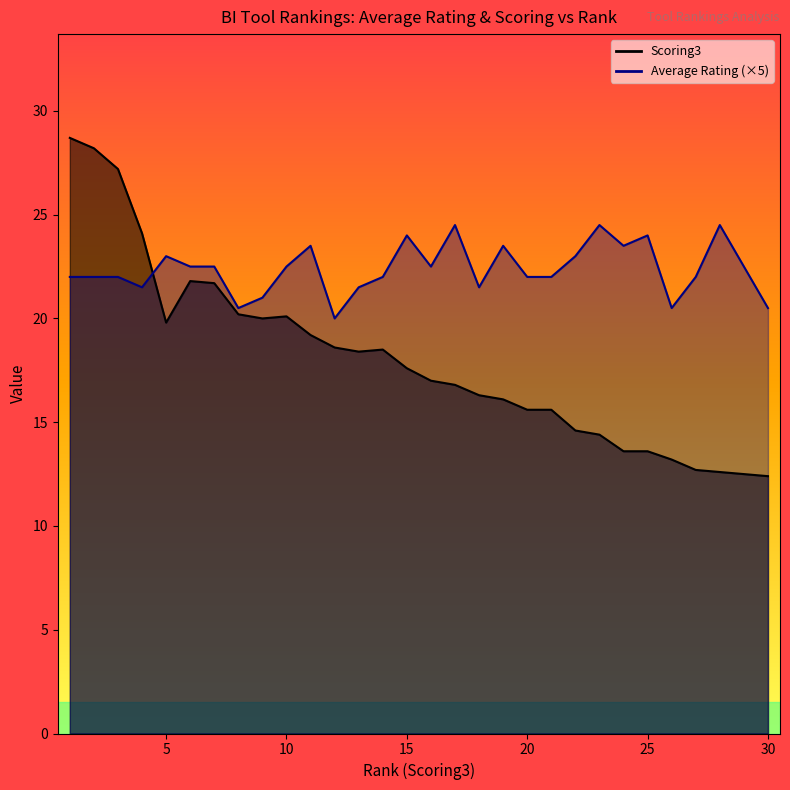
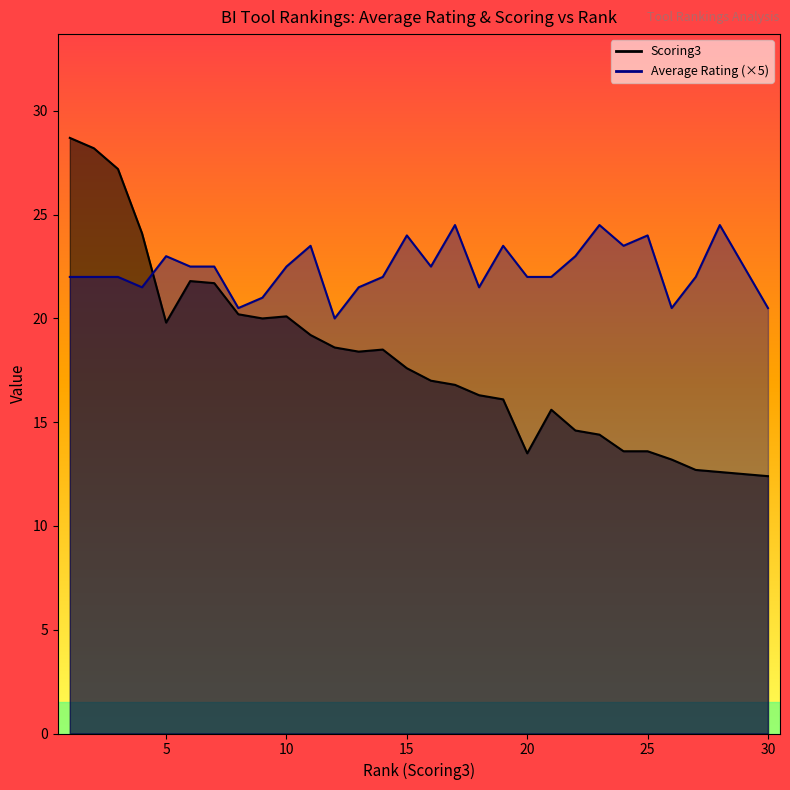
Scoring3, 20: 15.6 -> 13.5
